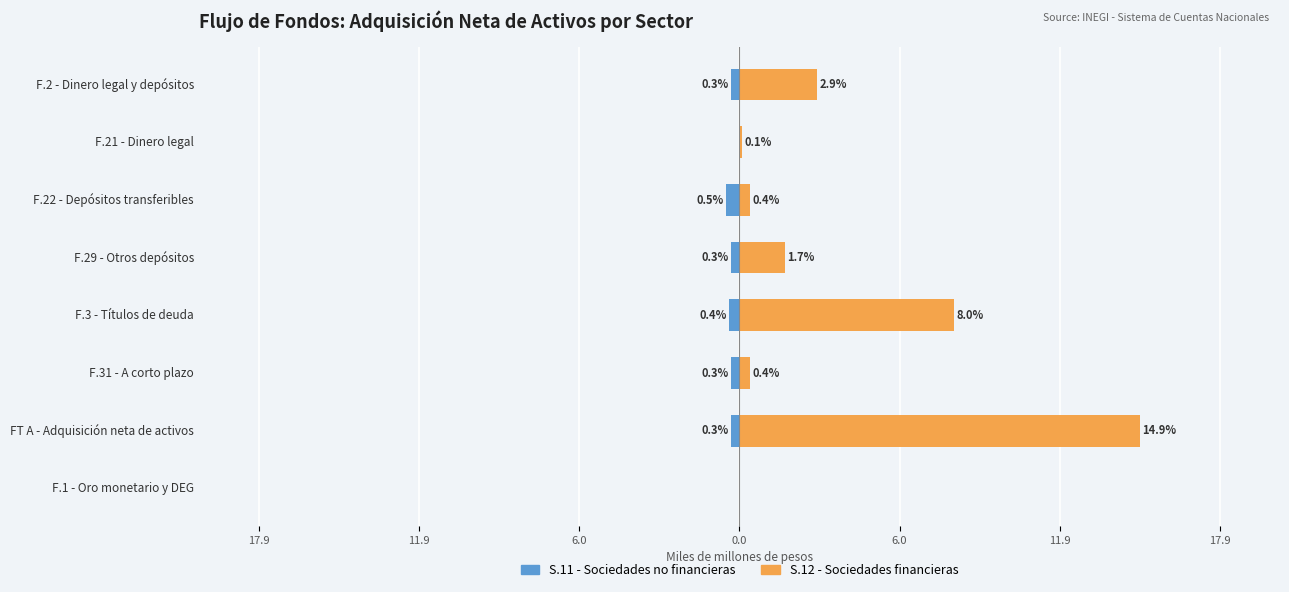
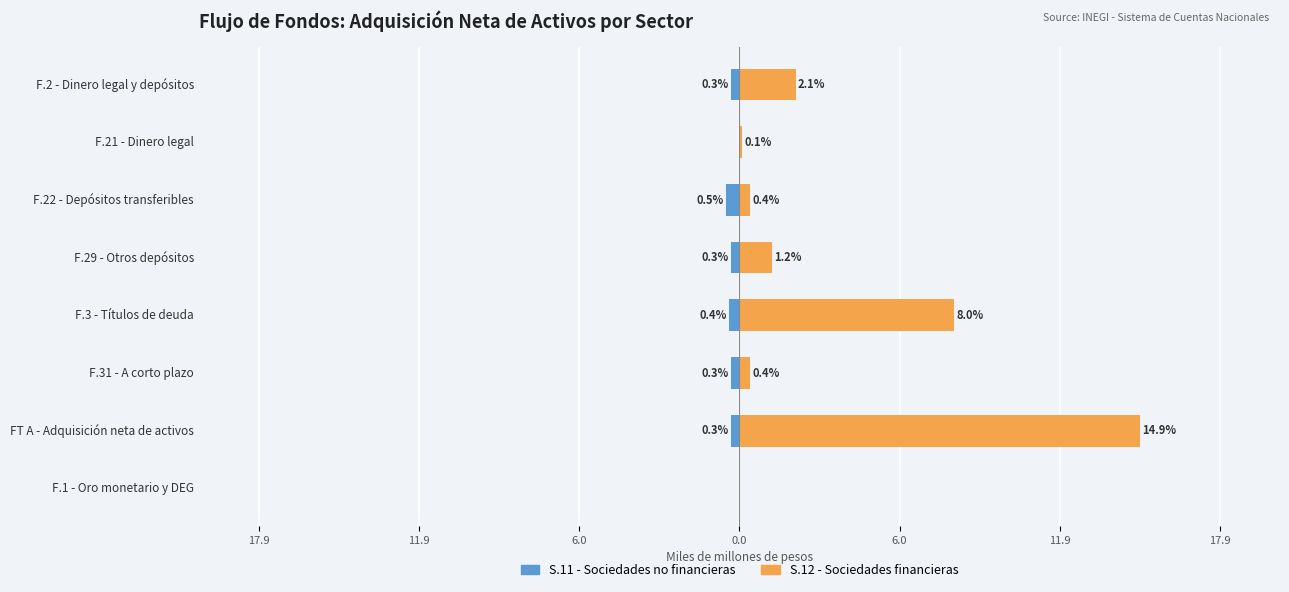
S.12 - Sociedades financieras, F.2 - Dinero legal y depósitos: 2.9% -> 2.1%
S.12 - Sociedades financieras, F.29 - Otros depósitos: 1.7% -> 1.2%
